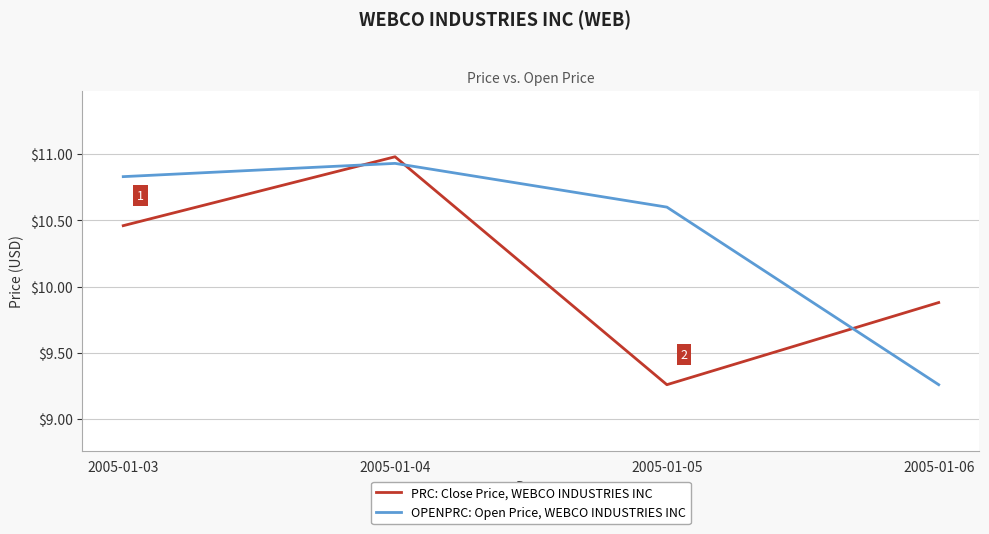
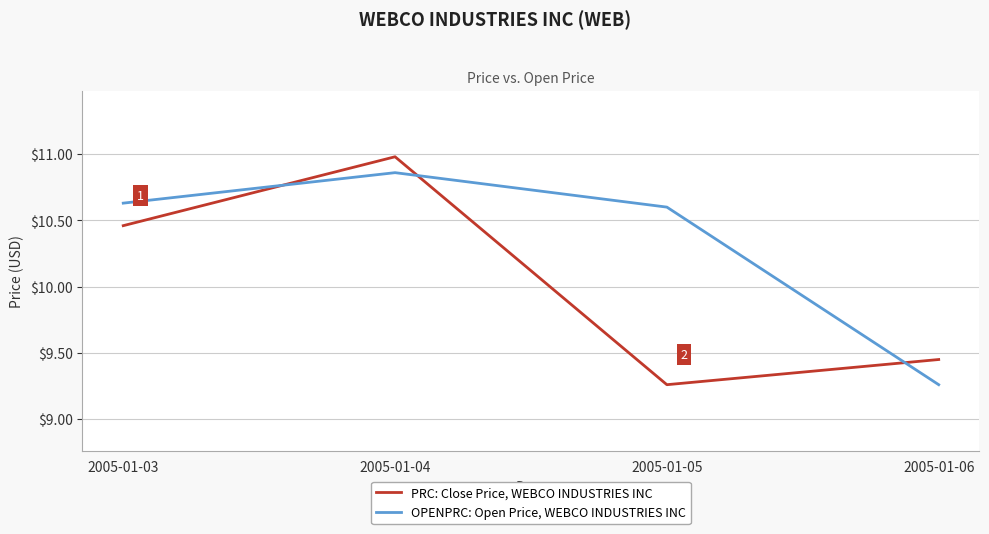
OPENPRC: Open Price, WEBCO INDUSTRIES INC, 2005-01-03: $10.83 -> $10.63
OPENPRC: Open Price, WEBCO INDUSTRIES INC, 2005-01-04: $10.93 -> $10.86
PRC: Close Price, WEBCO INDUSTRIES INC, 2005-01-06: $9.88 -> $9.45
